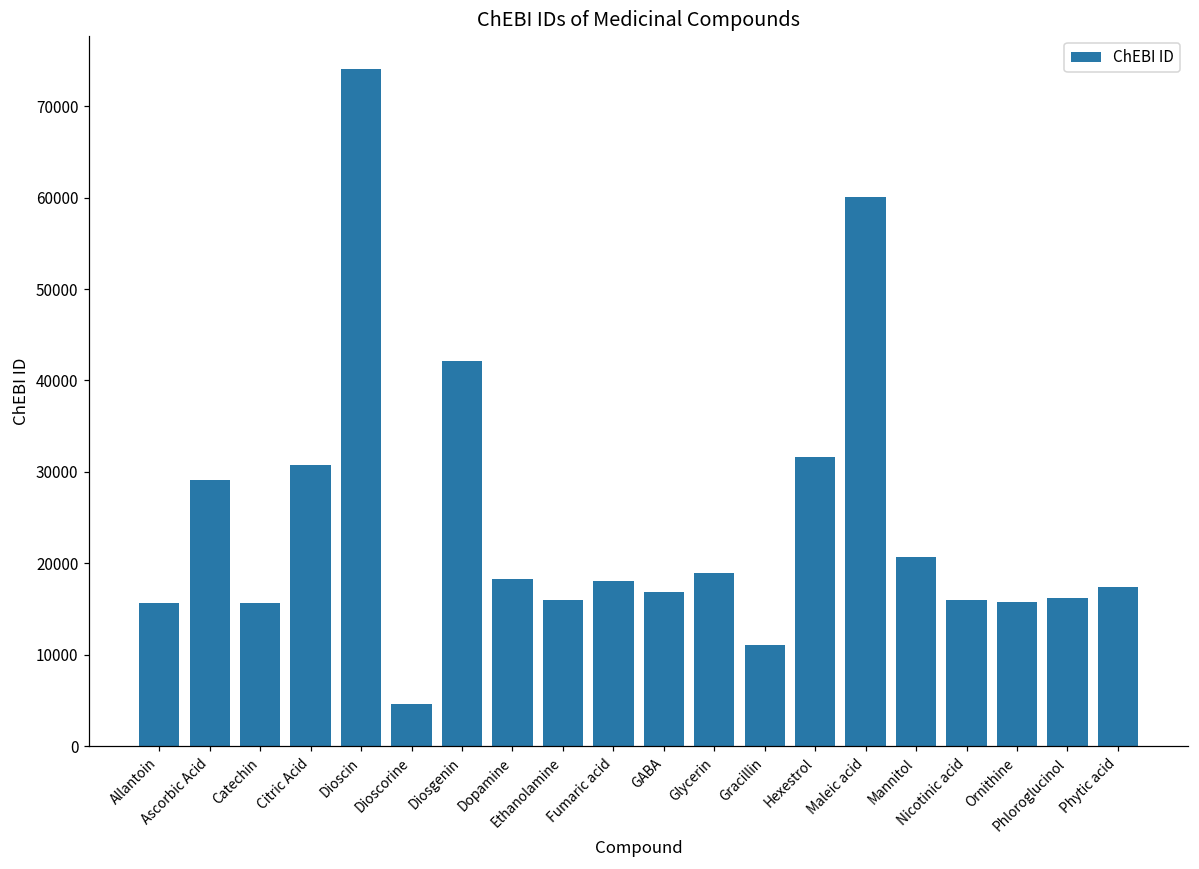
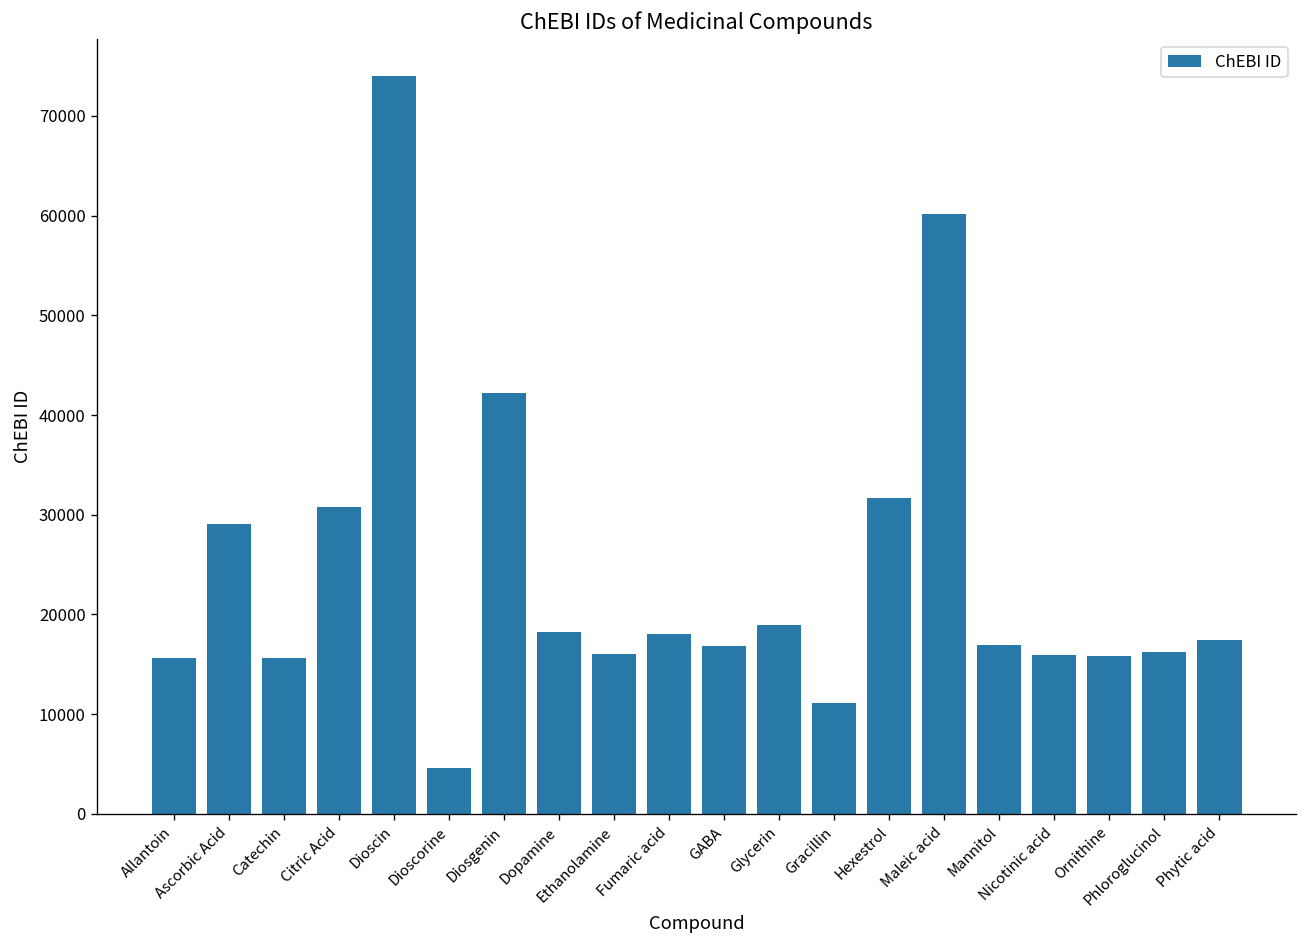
Mannitol: 21000 -> 17000
